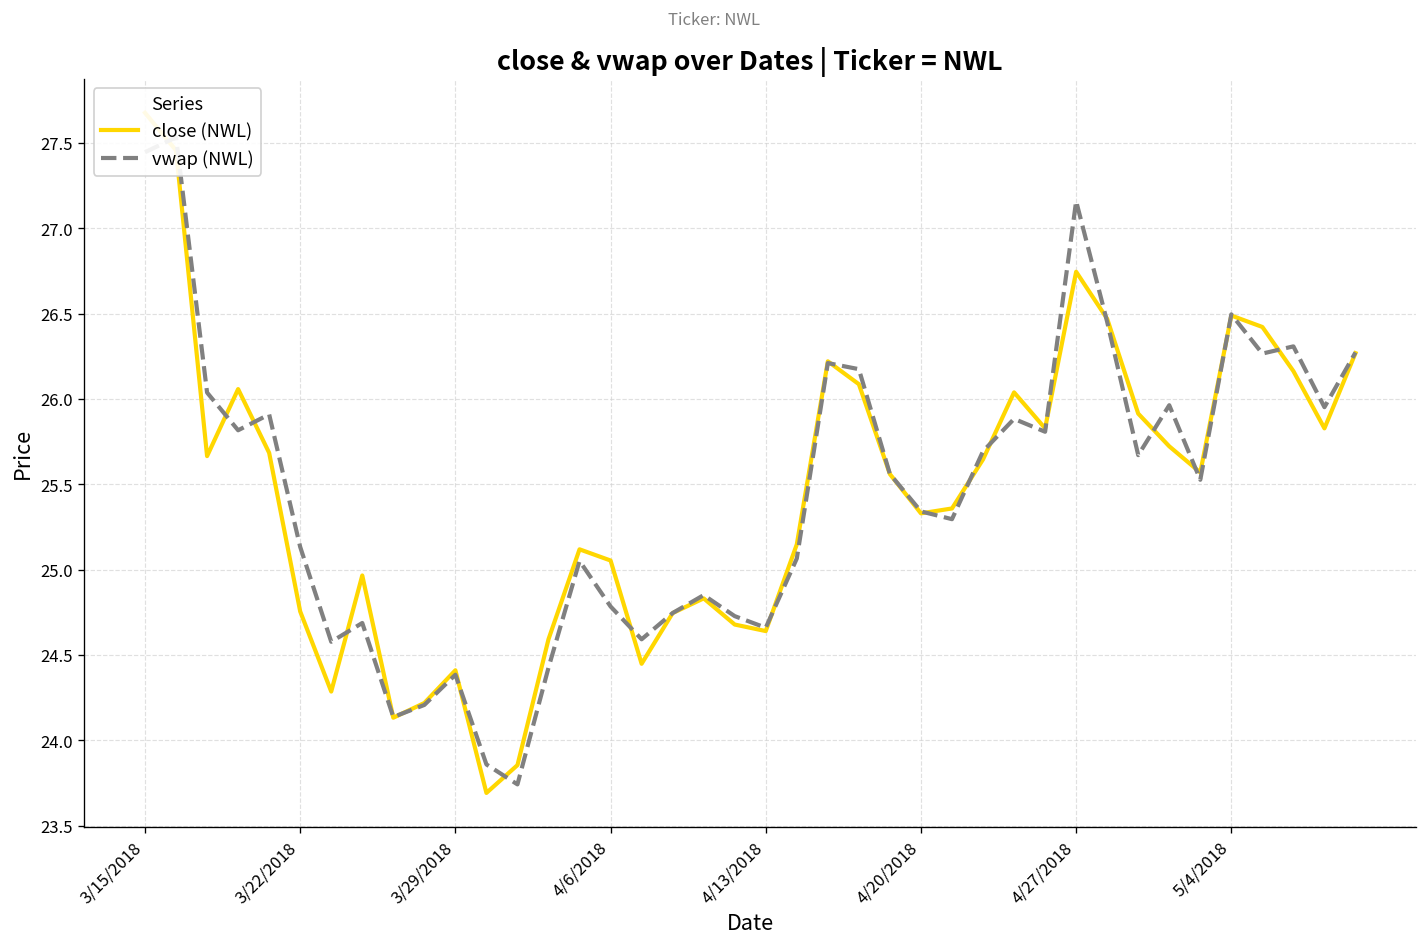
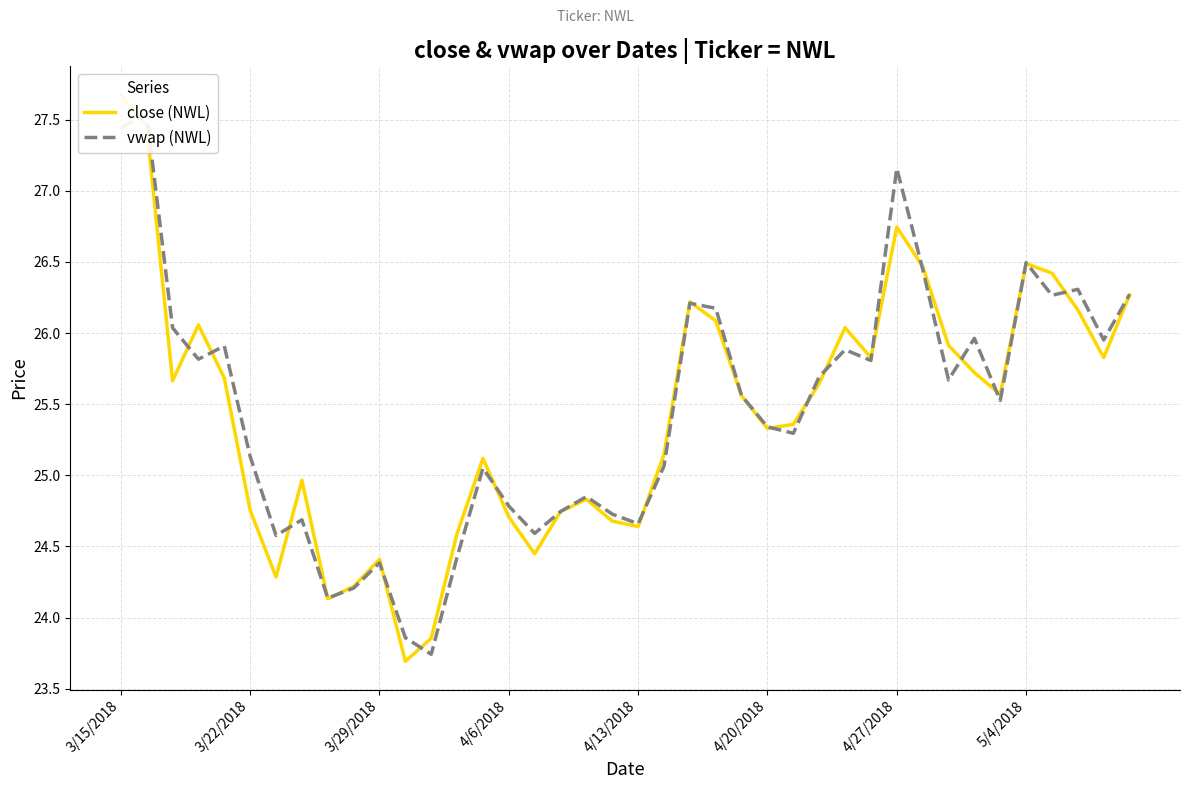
close (NWL), 4/6/2018: 25.05 -> 24.71
